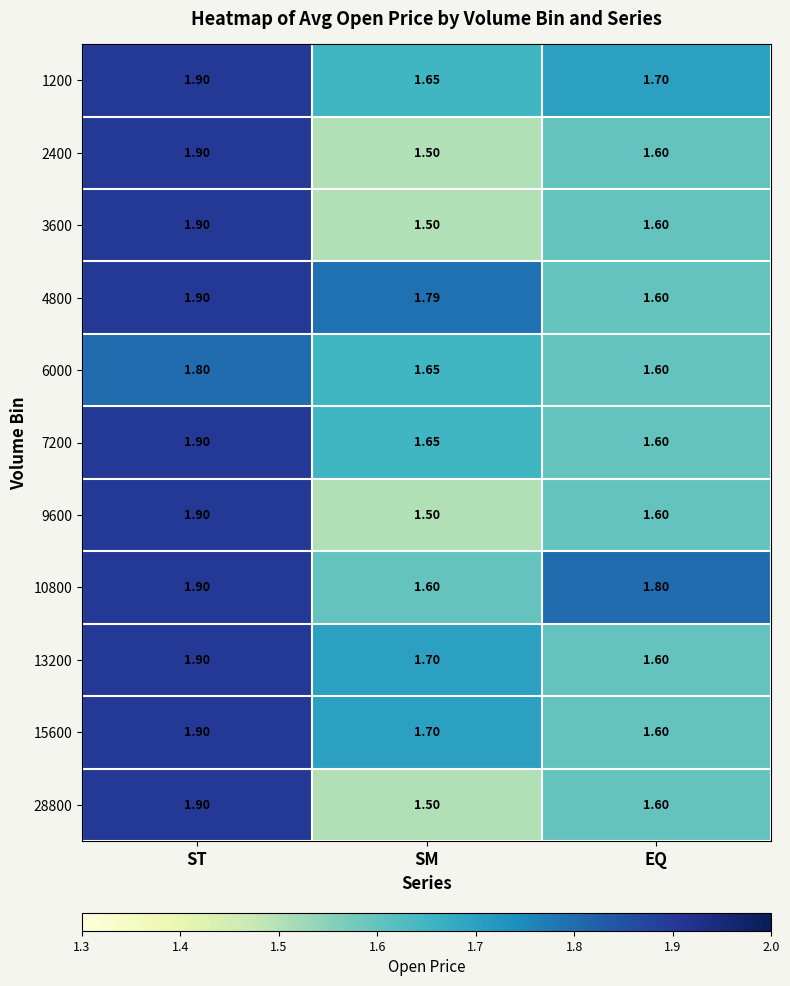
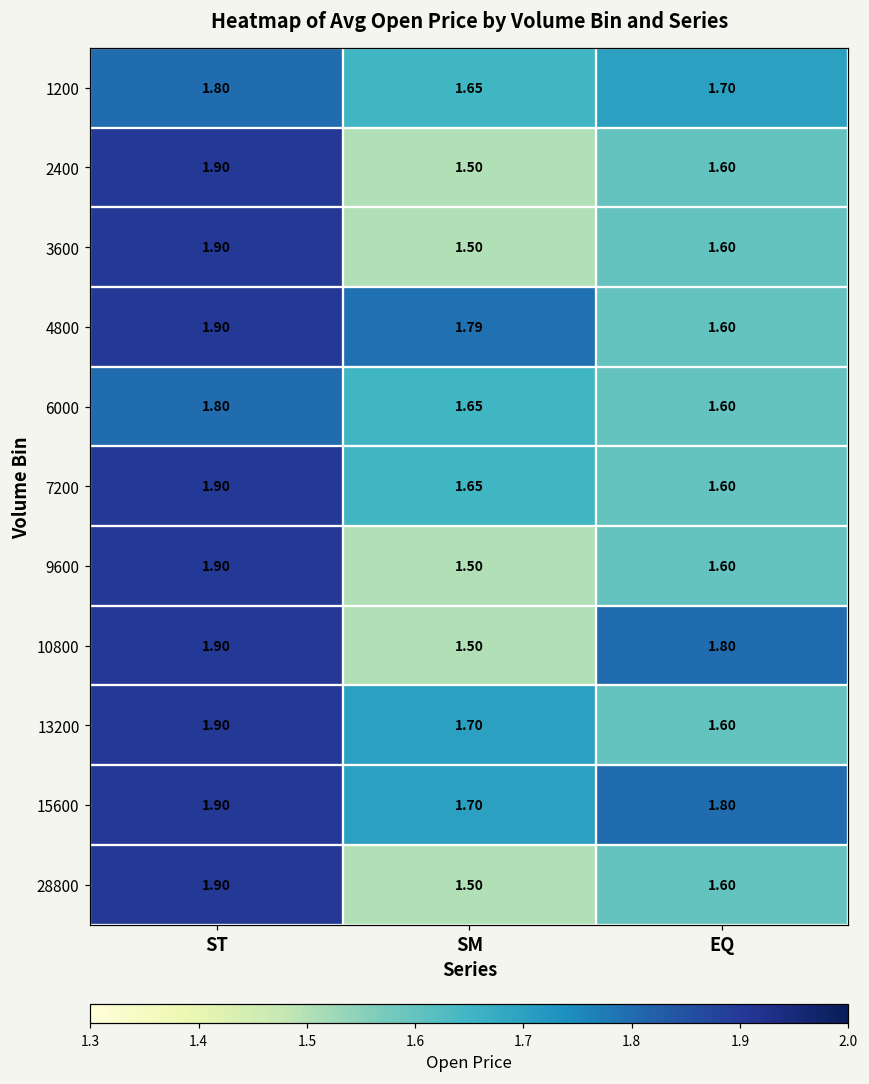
1200, ST: 1.90 -> 1.80
10800, SM: 1.60 -> 1.50
15600, EQ: 1.60 -> 1.80
